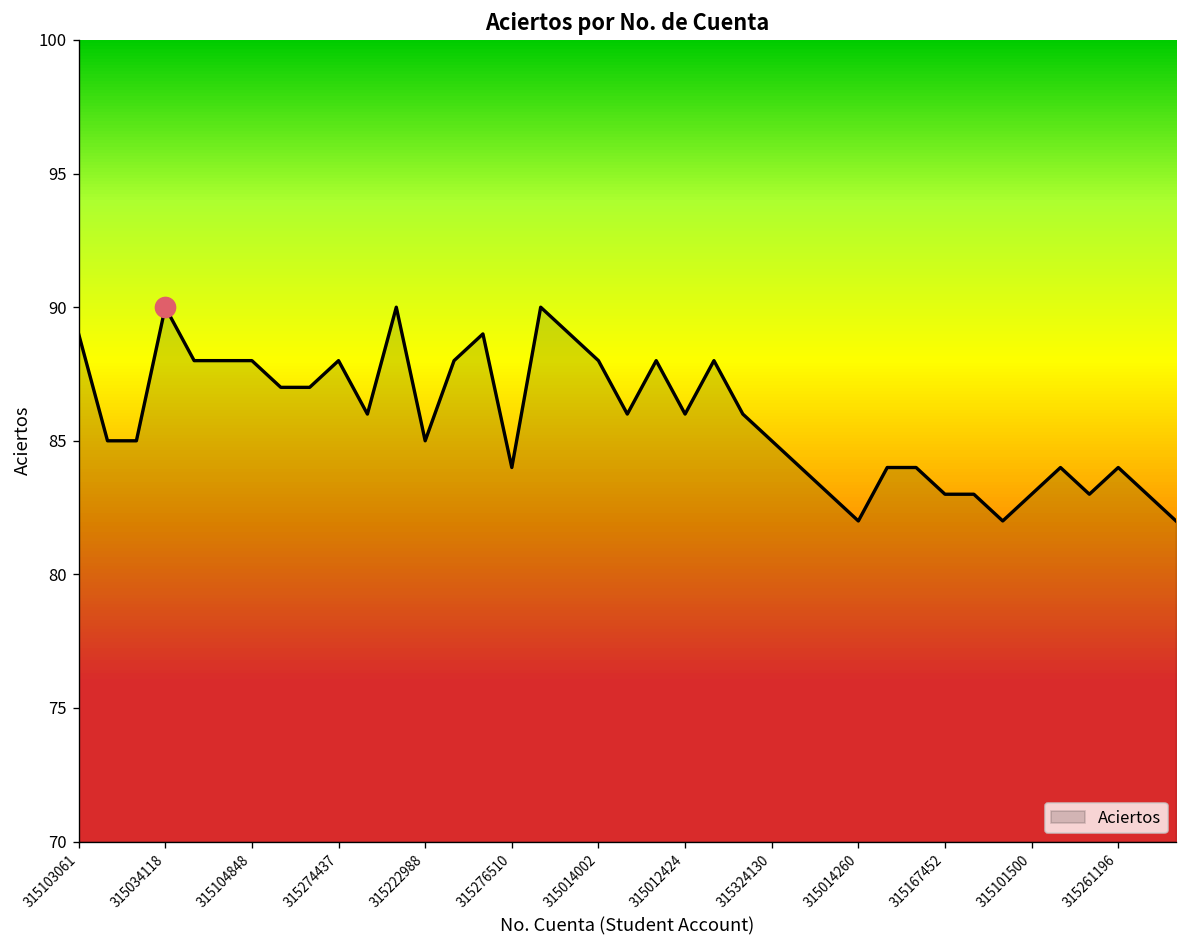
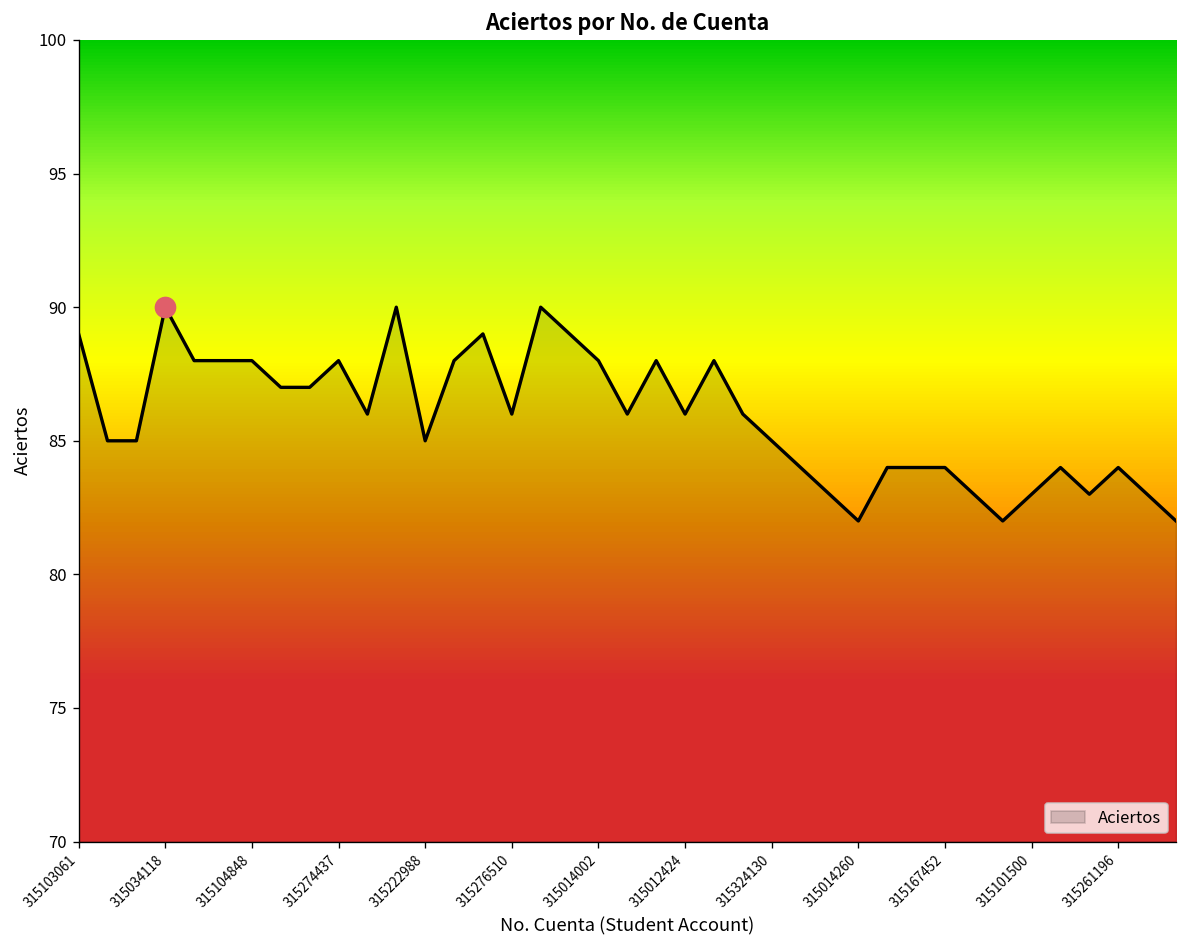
Aciertos, 315276510: 84 -> 86
Aciertos, 315167452: 83 -> 84
